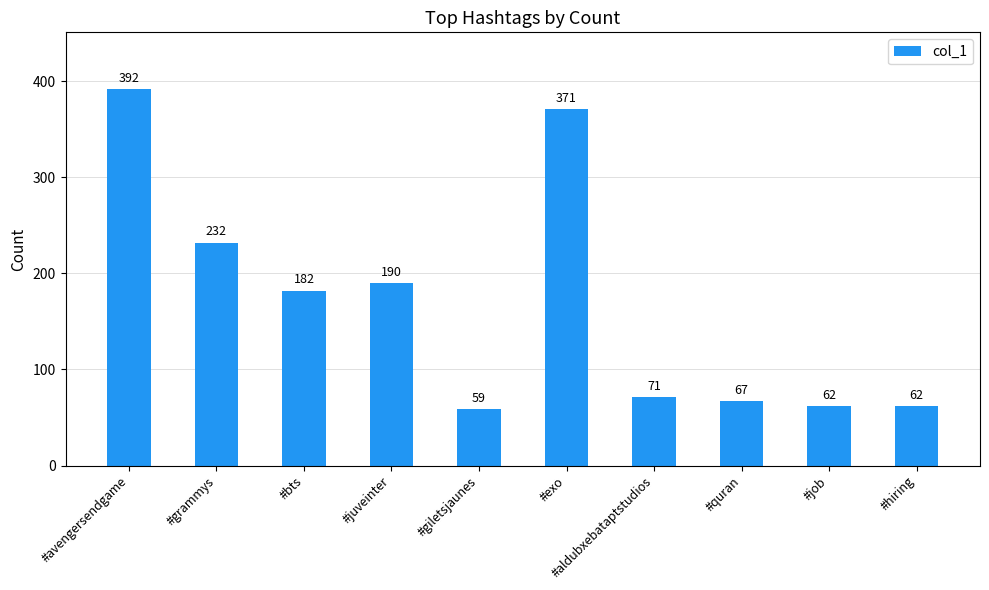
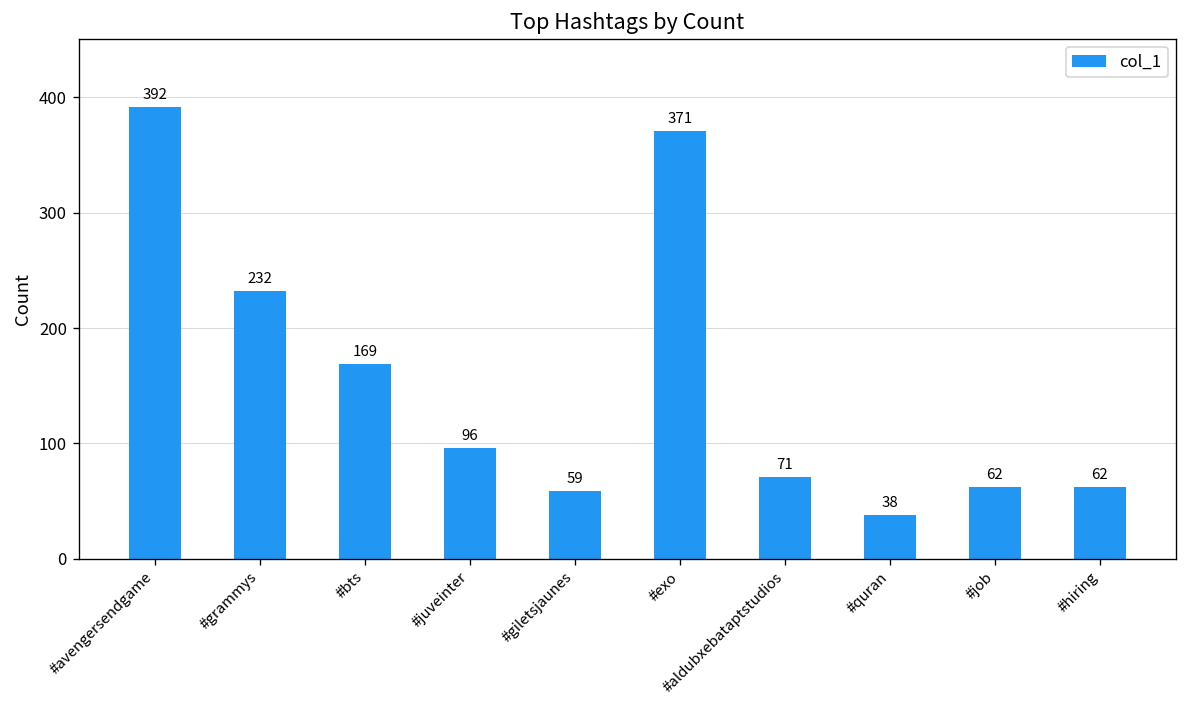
#bts: 182 -> 169
#juveinter: 190 -> 96
#quran: 67 -> 38
